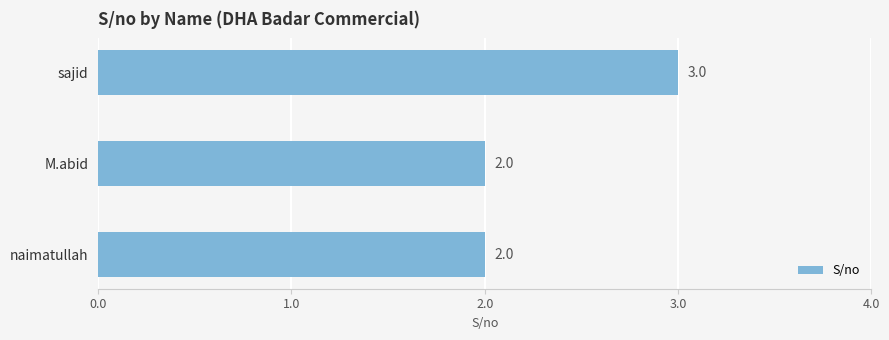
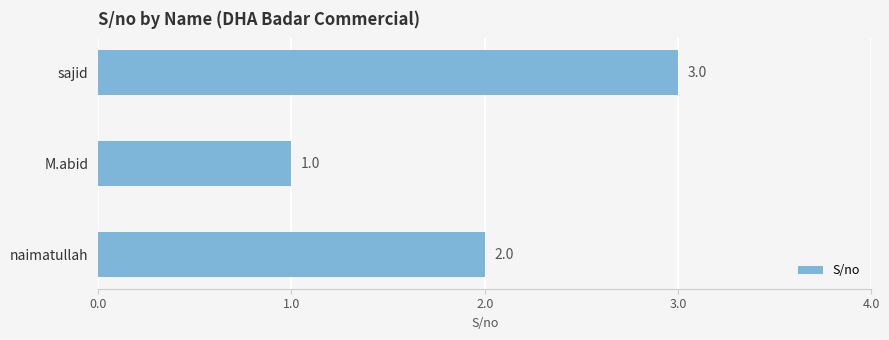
M.abid: 2.0 -> 1.0
